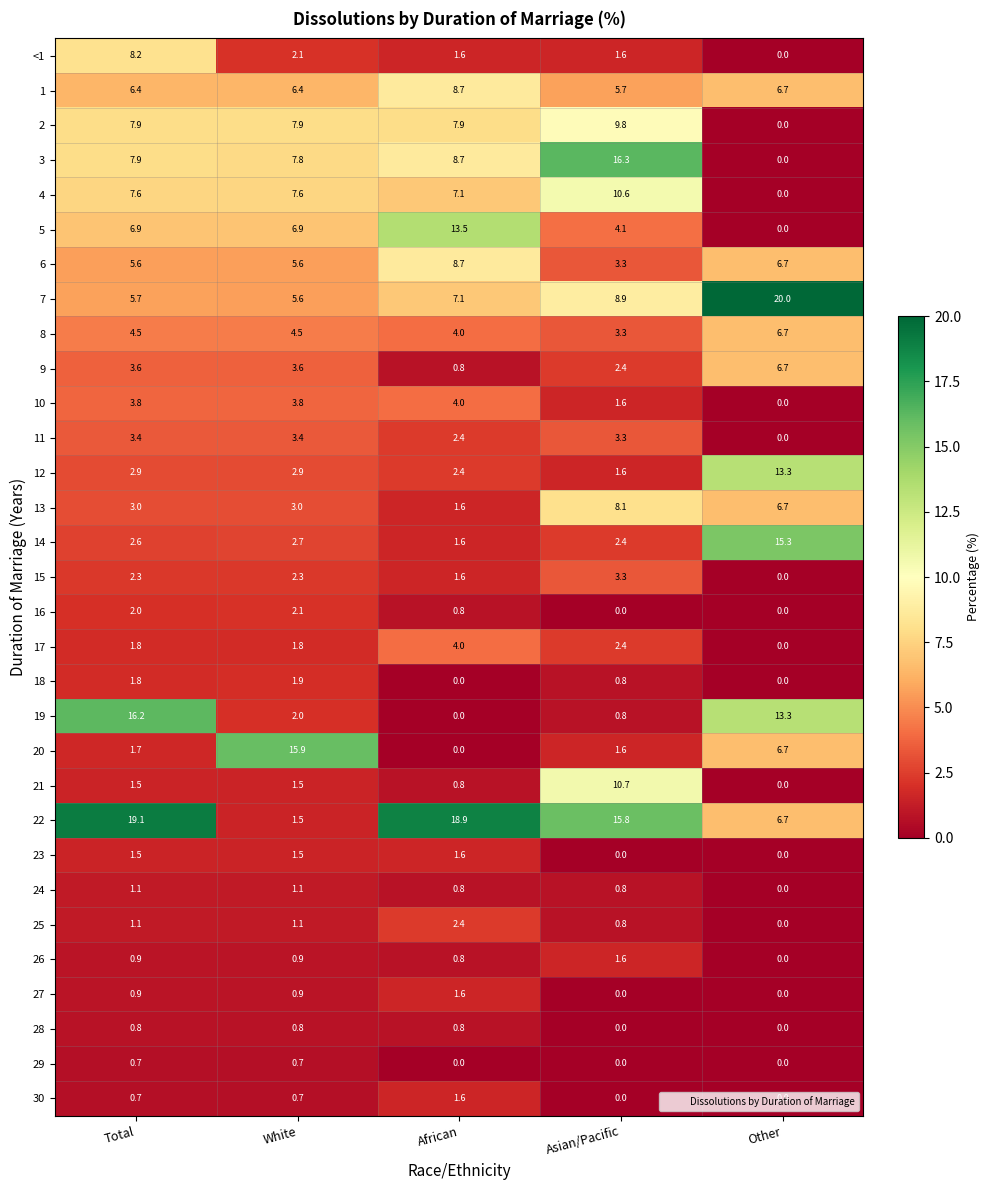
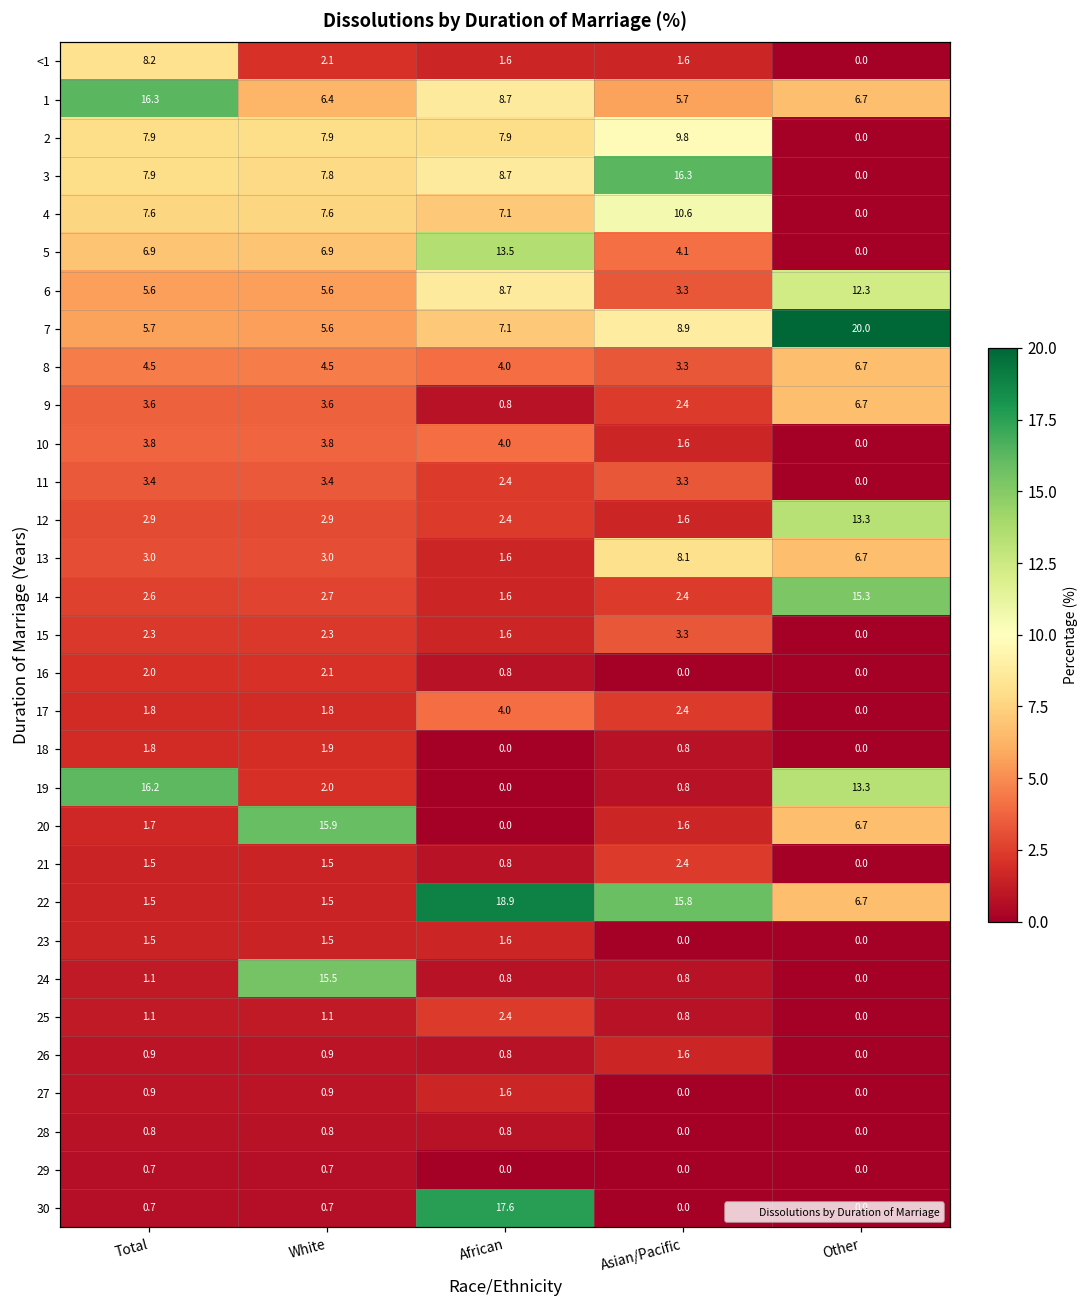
1, Total: 6.4 -> 16.3
6, Other: 6.7 -> 12.3
21, Asian/Pacific: 10.7 -> 2.4
22, Total: 19.1 -> 1.5
24, White: 1.1 -> 15.5
30, African: 1.6 -> 17.6
